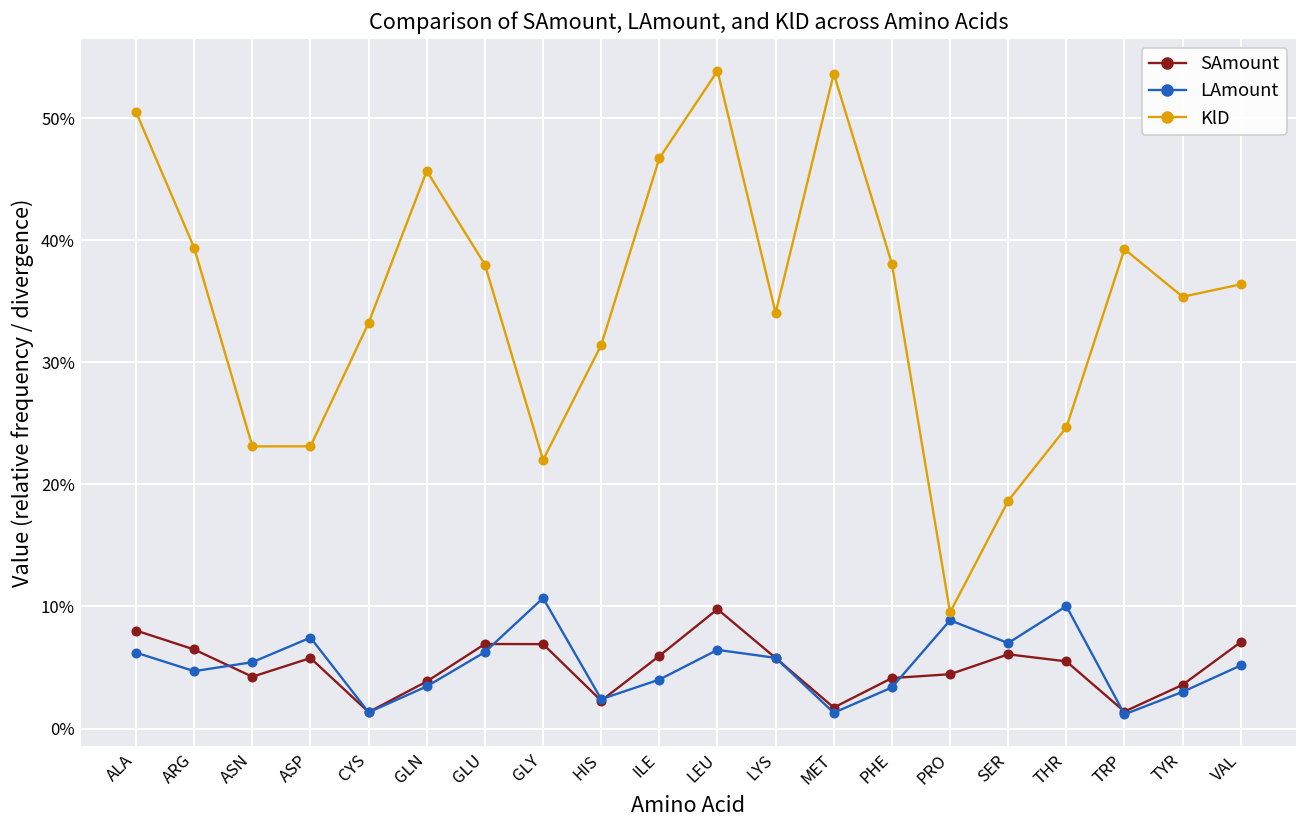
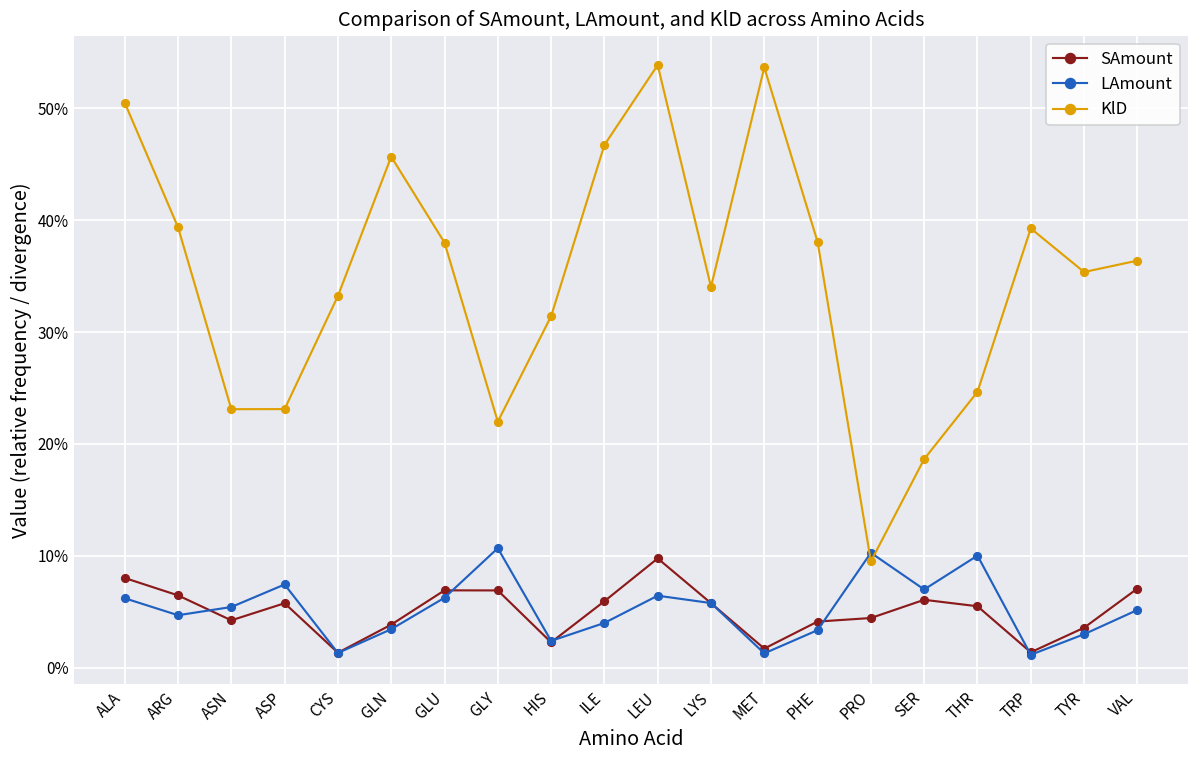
LAmount, PRO: 8.9% -> 10.3%
